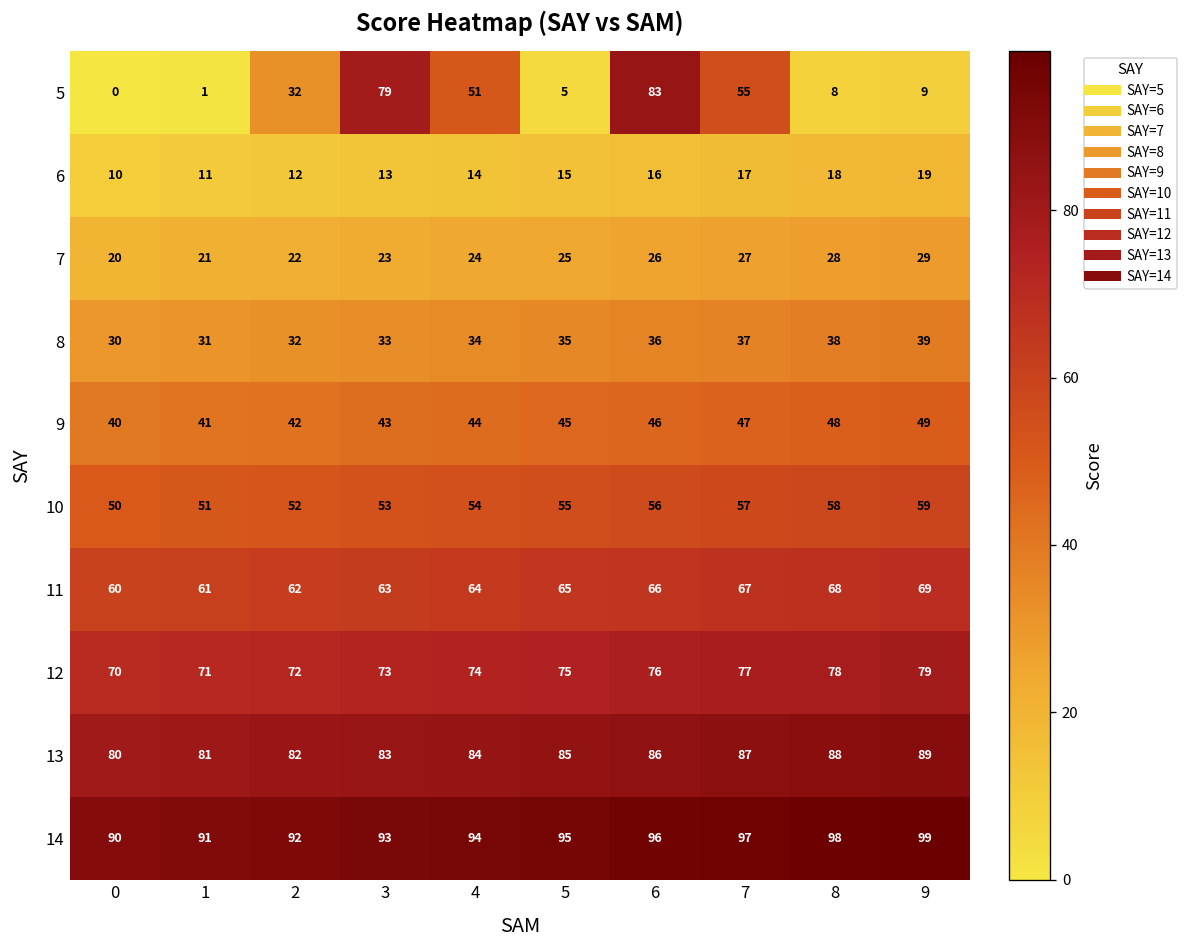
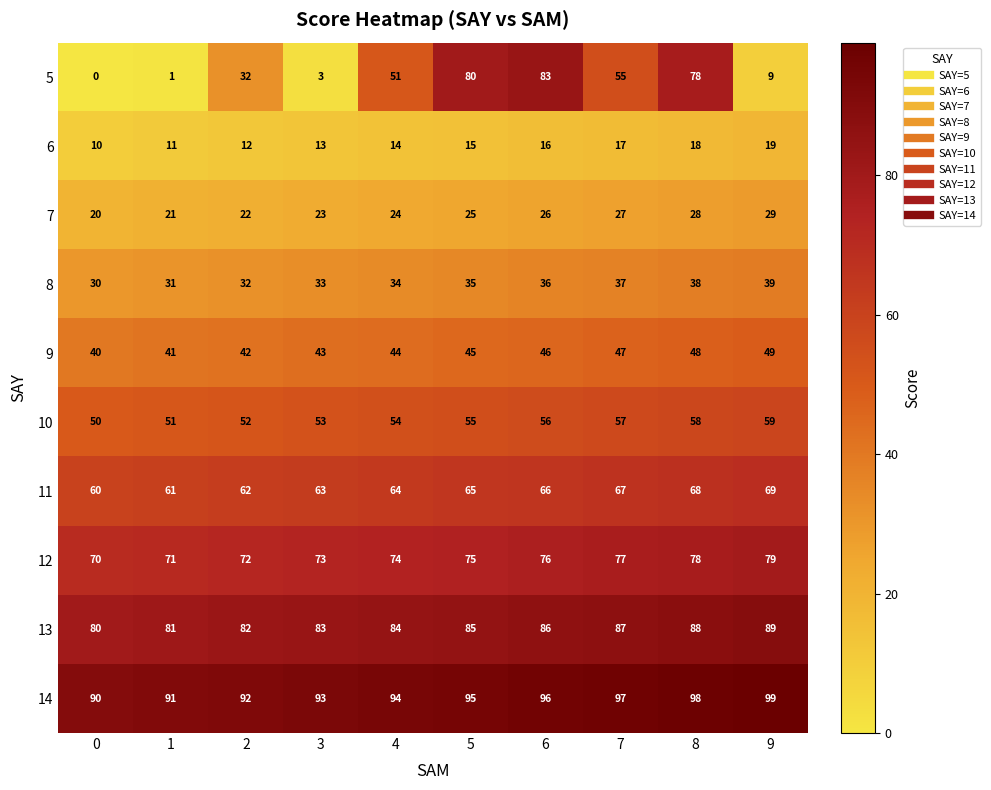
5, 3: 79 -> 3
5, 5: 5 -> 80
5, 8: 8 -> 78
